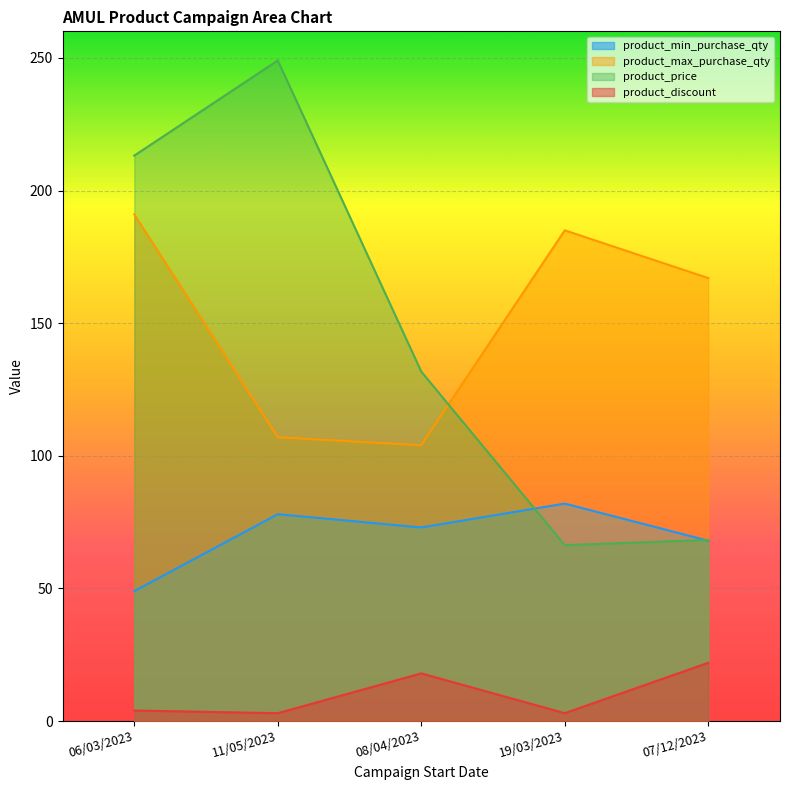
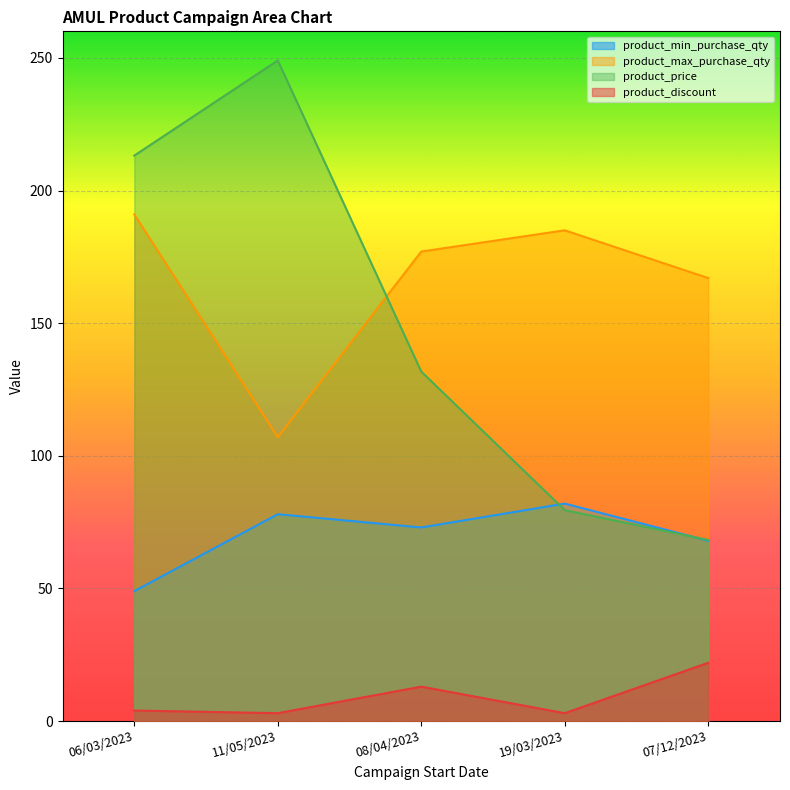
product_max_purchase_qty, 08/04/2023: 104 -> 177
product_discount, 08/04/2023: 18 -> 13
product_price, 19/03/2023: 66 -> 80
